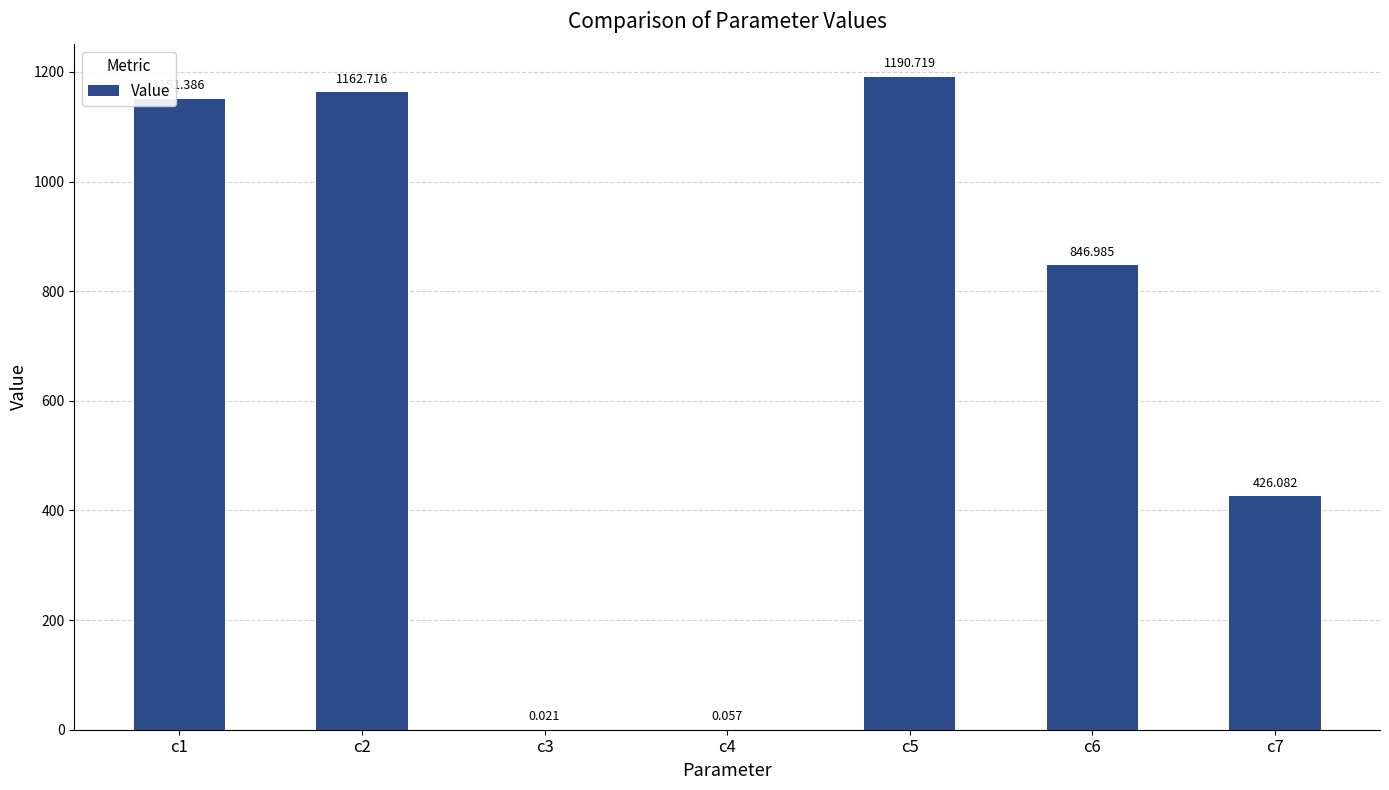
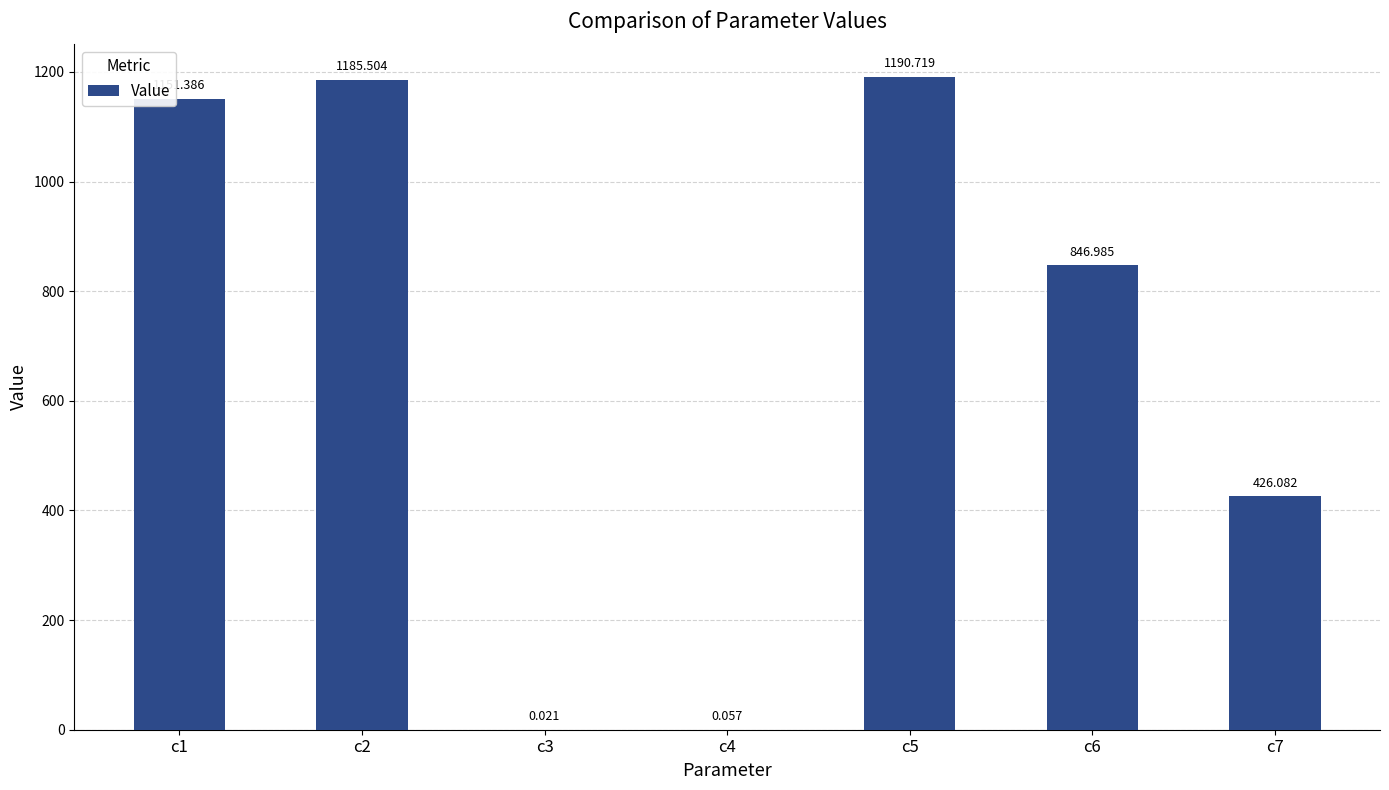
c2: 1162.716 -> 1185.504
